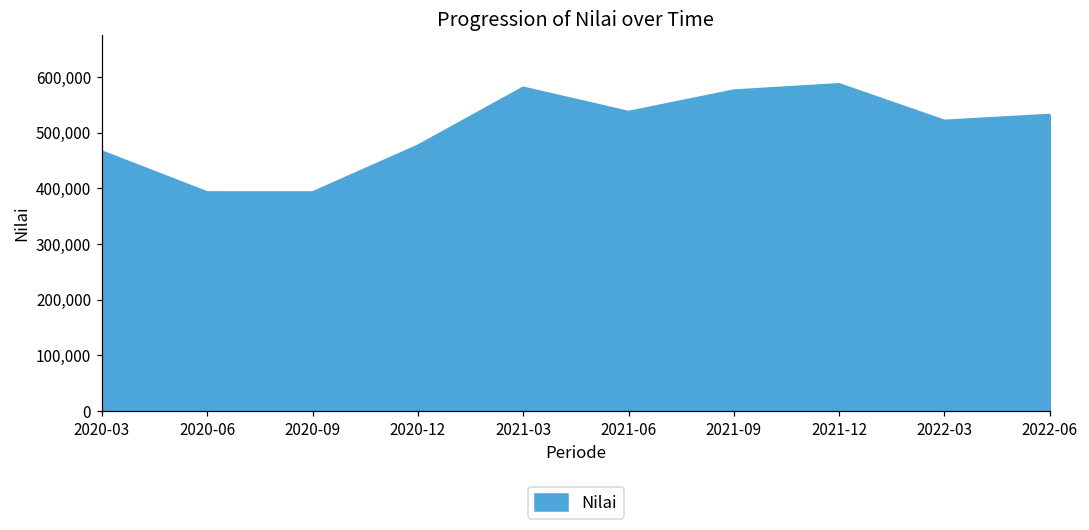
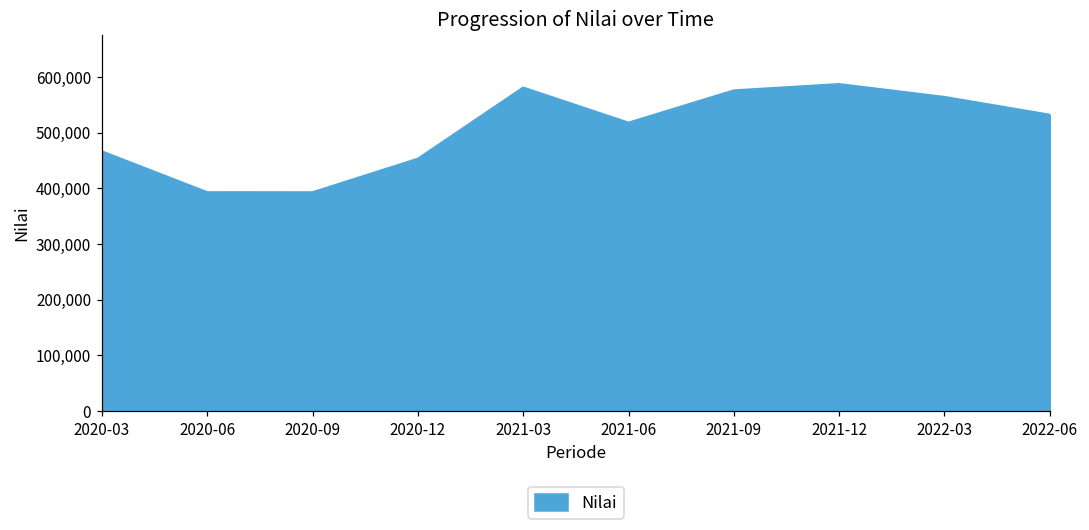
2020-12: 480,000 -> 450,000
2021-06: 540,000 -> 520,000
2022-03: 520,000 -> 560,000
